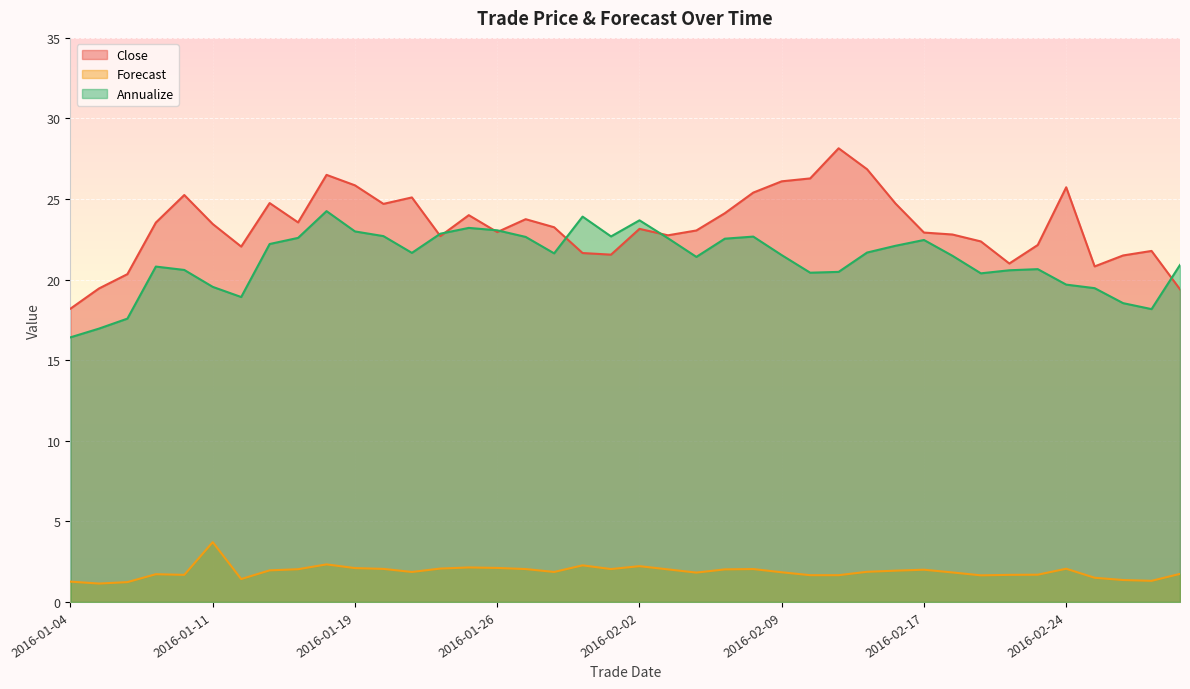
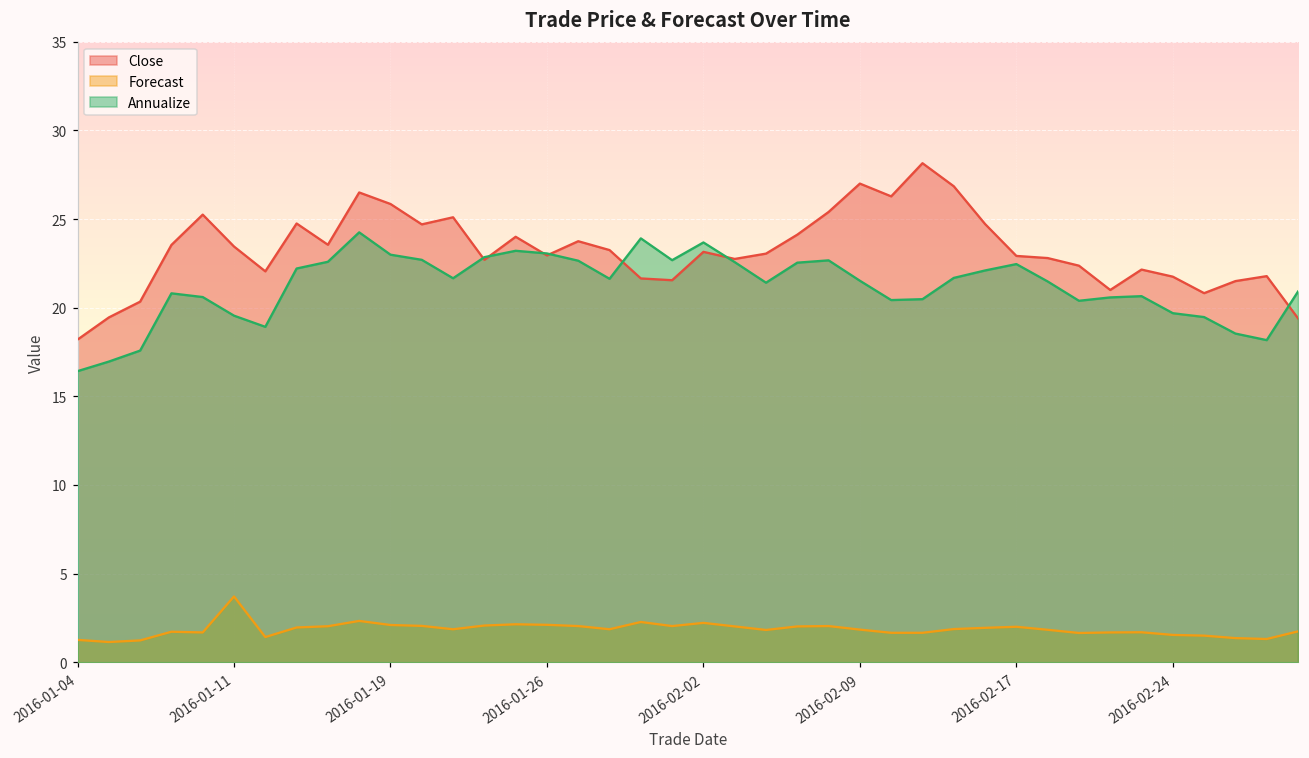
Close, 2016-02-09: 26.1 -> 27.0
Close, 2016-02-24: 25.7 -> 21.8
Forecast, 2016-02-24: 2.1 -> 1.5
